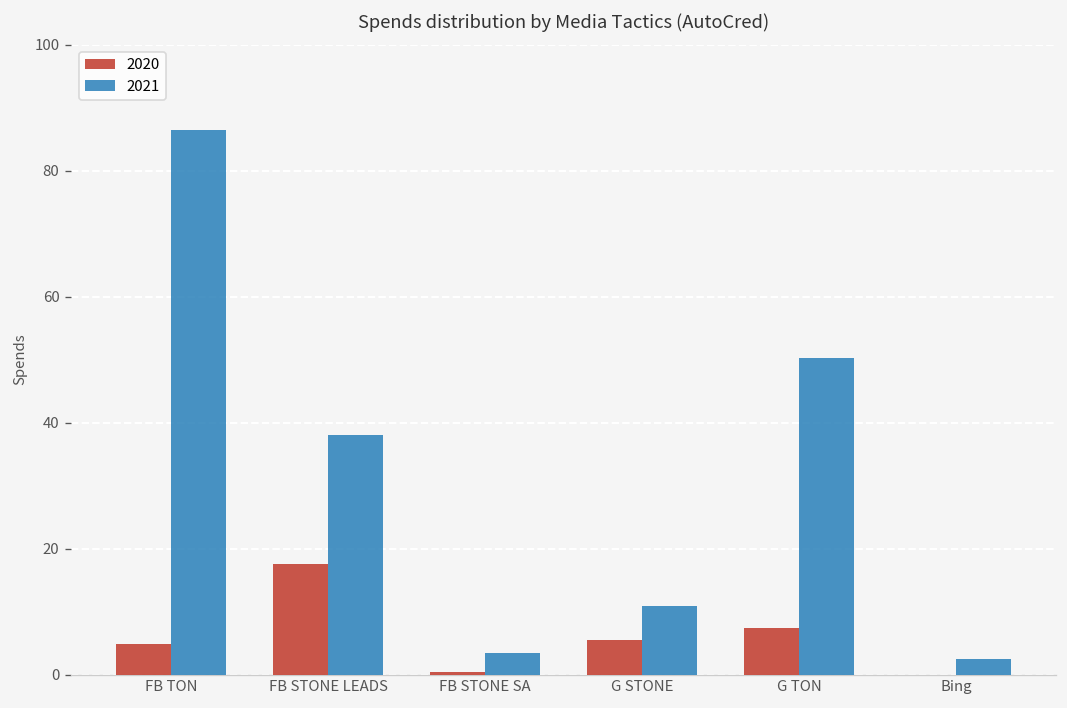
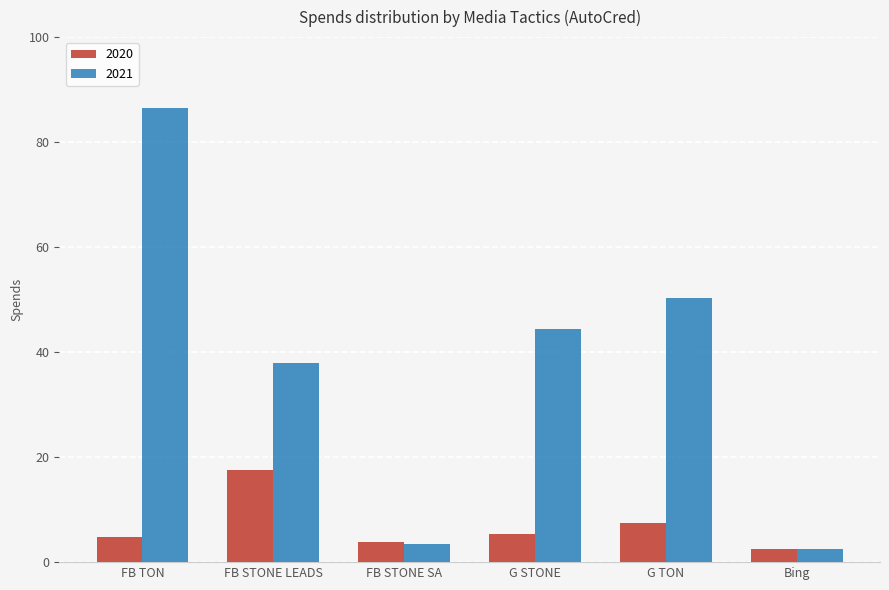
2020, FB STONE SA: 0 -> 4
2021, G STONE: 11 -> 44
2020, Bing: 0 -> 3
